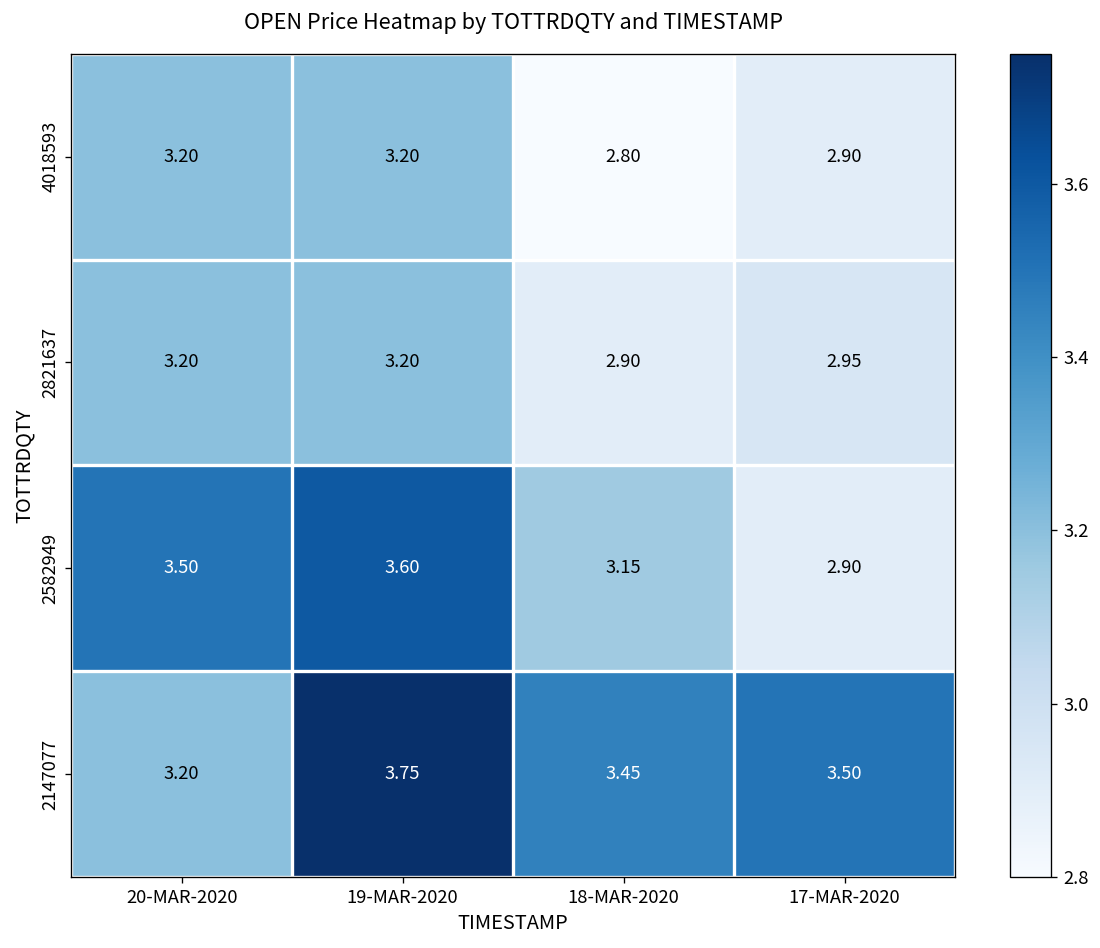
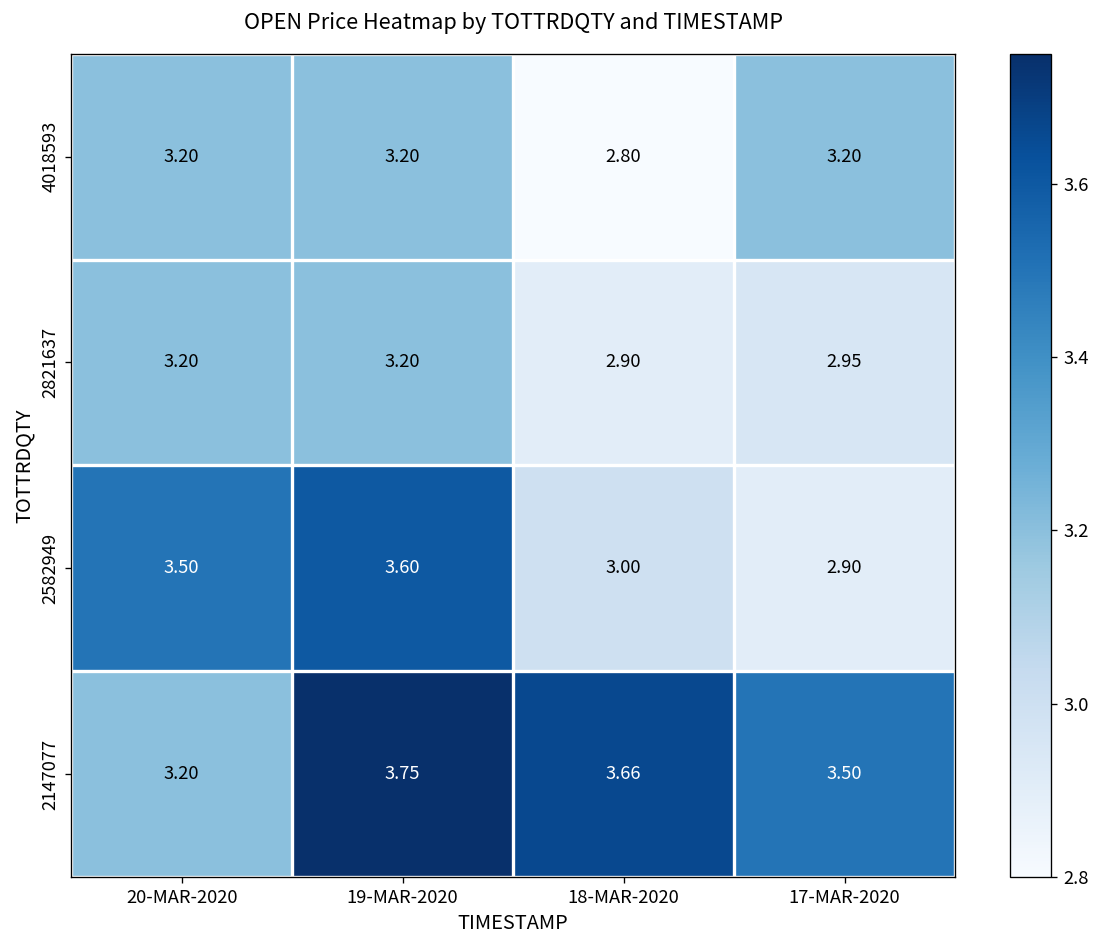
4018593, 17-MAR-2020: 2.90 -> 3.20
2582949, 18-MAR-2020: 3.15 -> 3.00
2147077, 18-MAR-2020: 3.45 -> 3.66
